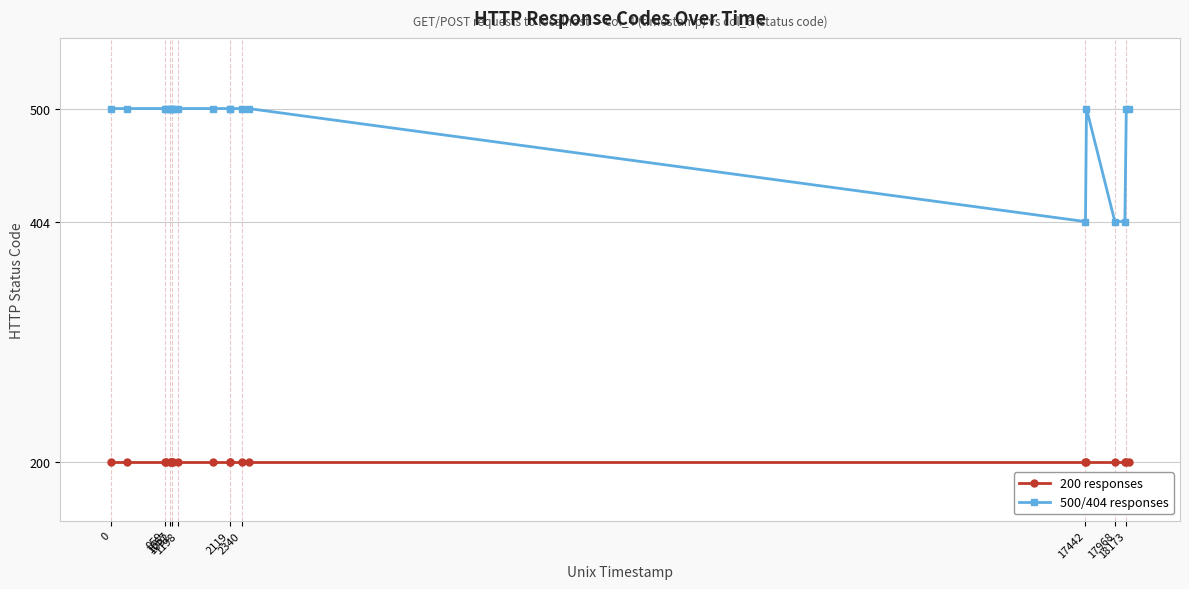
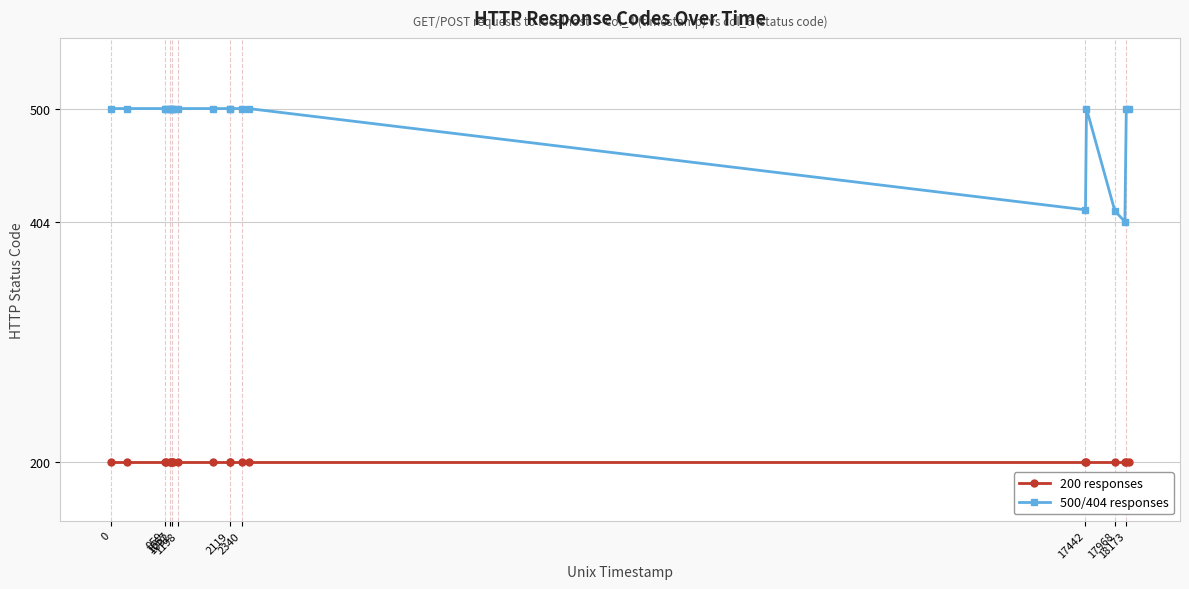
500/404 responses, 17442: 404 -> 414
500/404 responses, 17968: 404 -> 413
